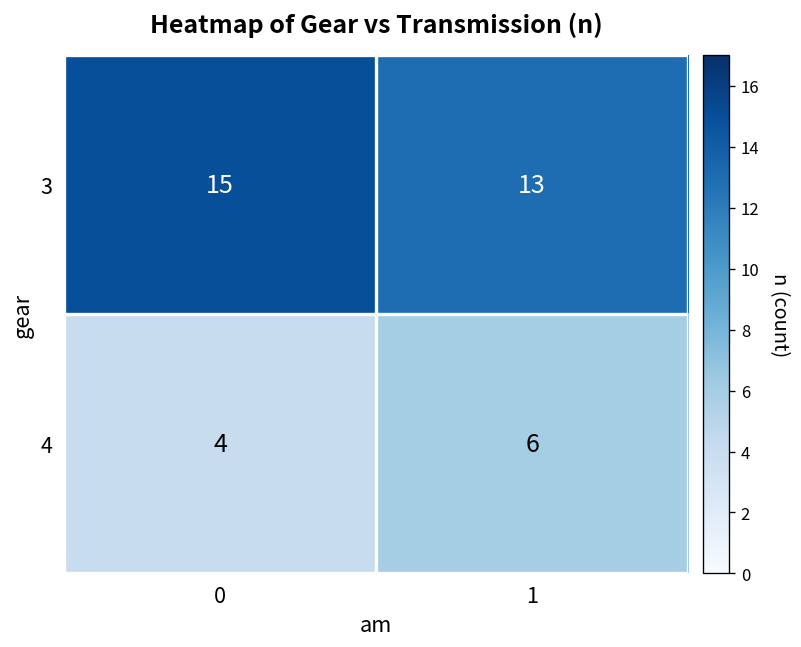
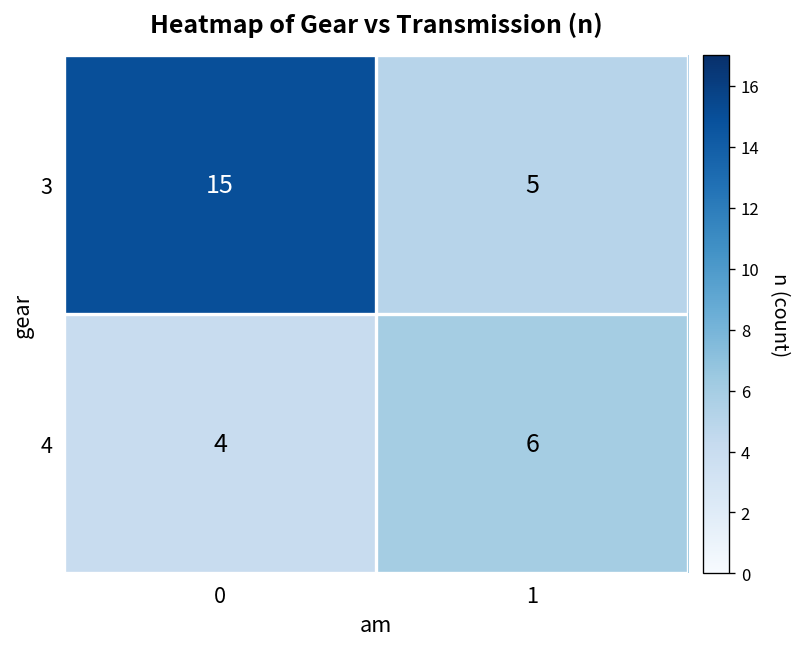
3, 1: 13 -> 5
